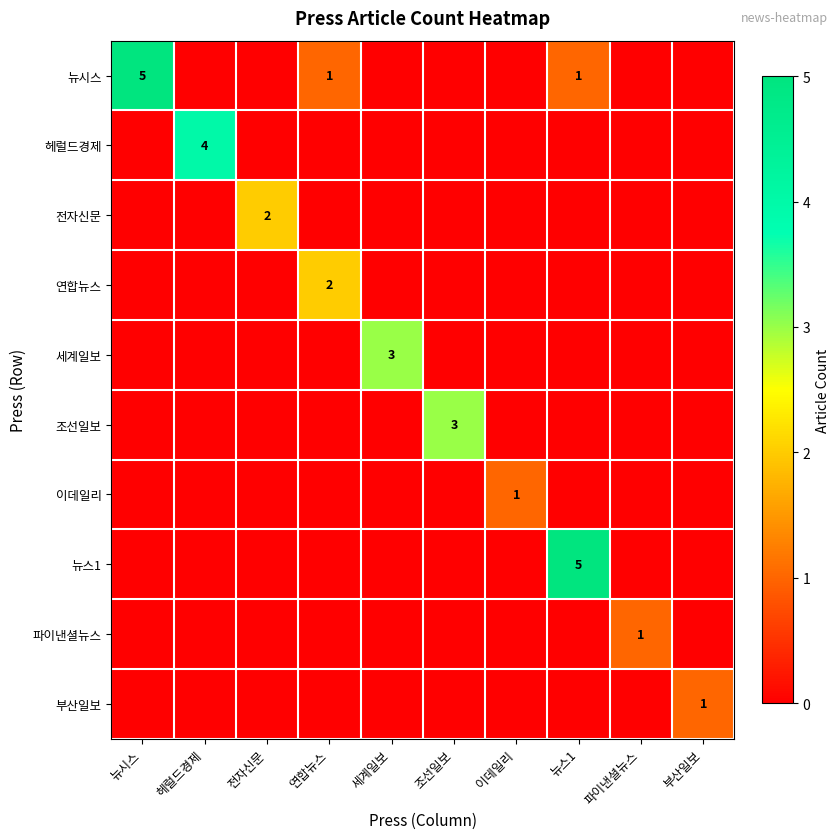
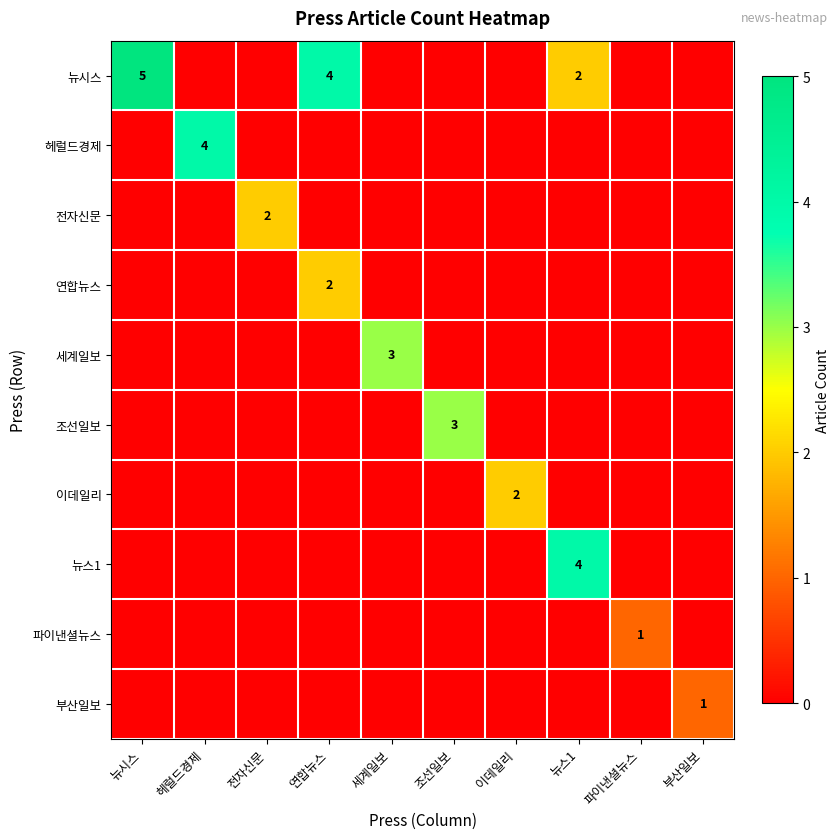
뉴시스, 연합뉴스: 1 -> 4
뉴시스, 뉴스1: 1 -> 2
이데일리, 이데일리: 1 -> 2
뉴스1, 뉴스1: 5 -> 4
